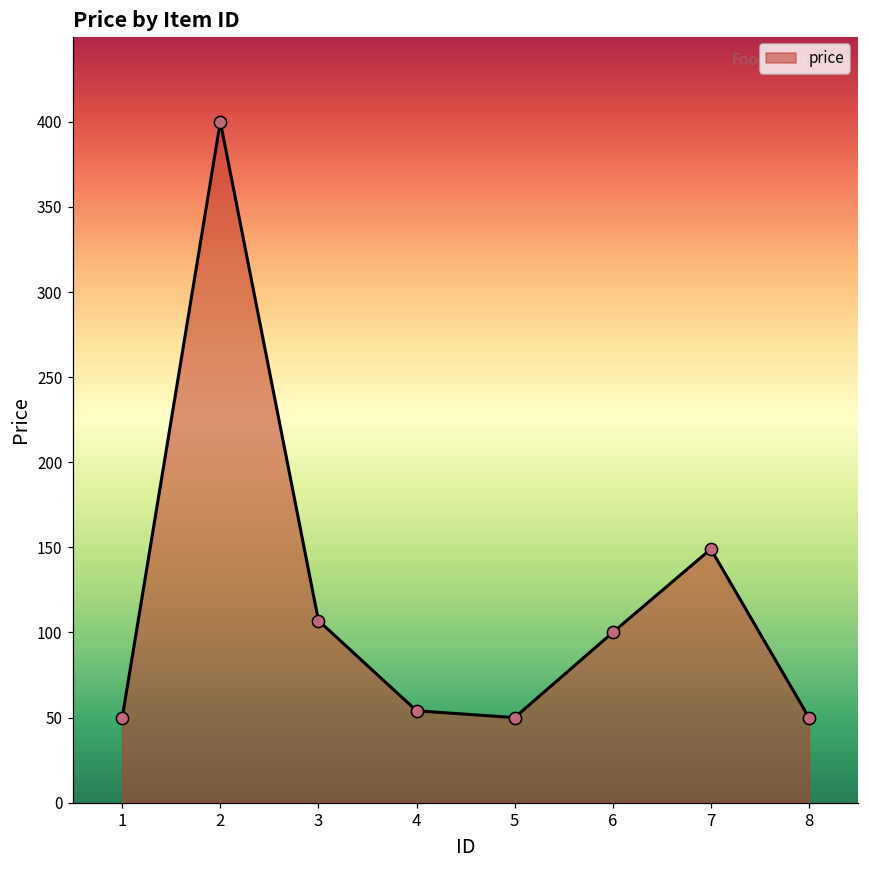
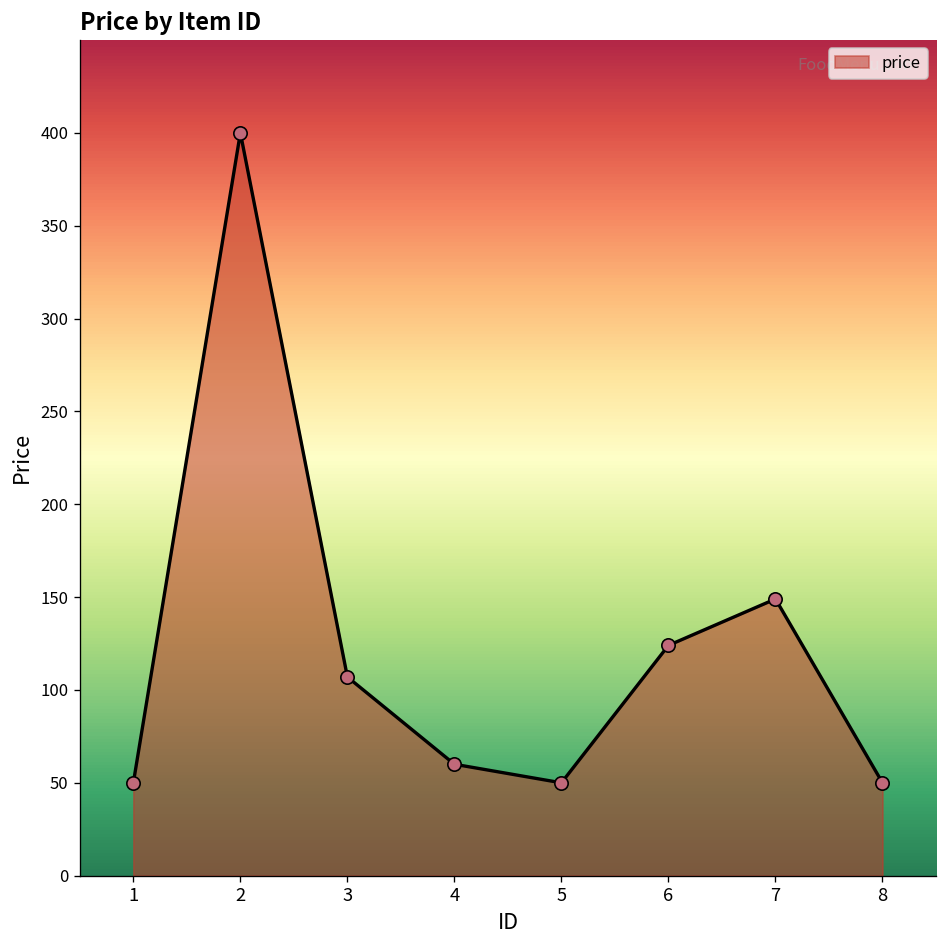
4: 54 -> 60
6: 100 -> 124
